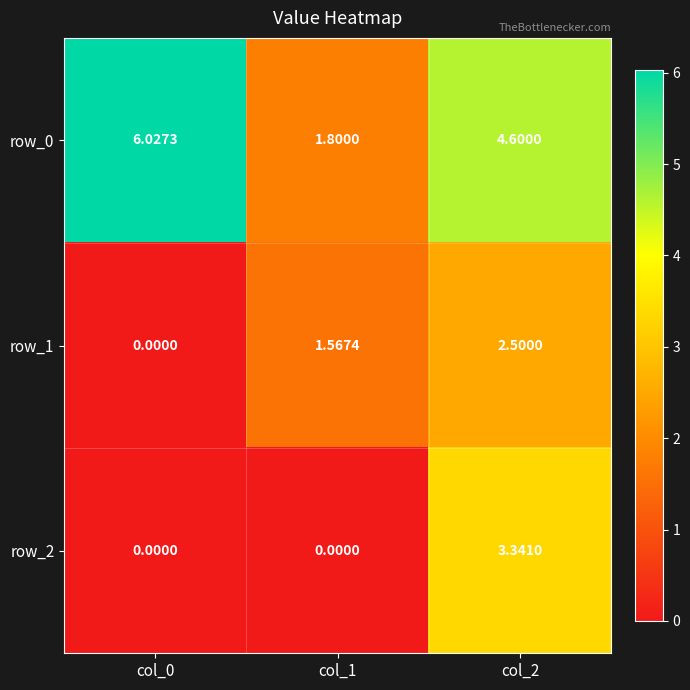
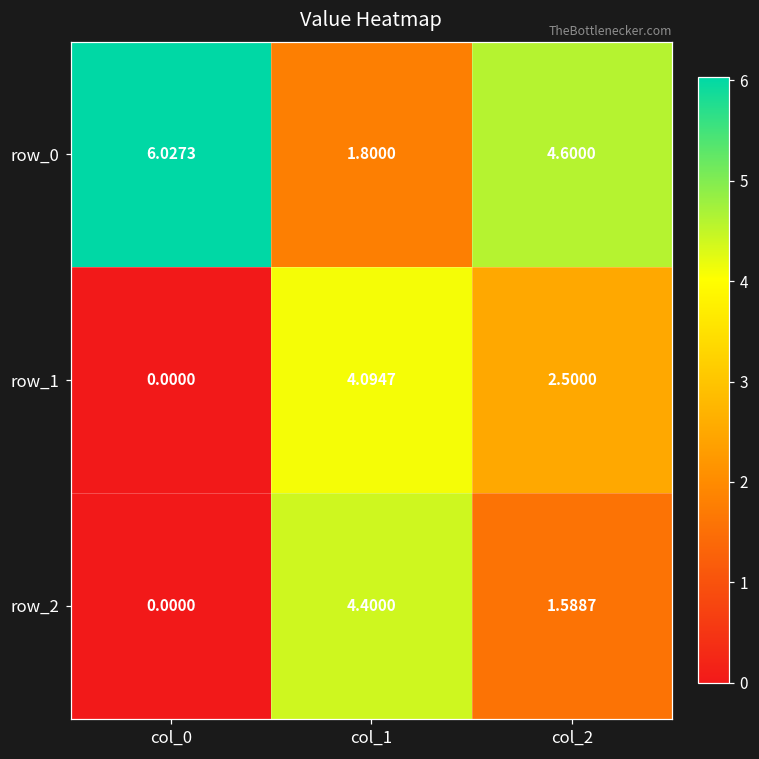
row_1, col_1: 1.5674 -> 4.0947
row_2, col_1: 0.0000 -> 4.4000
row_2, col_2: 3.3410 -> 1.5887
